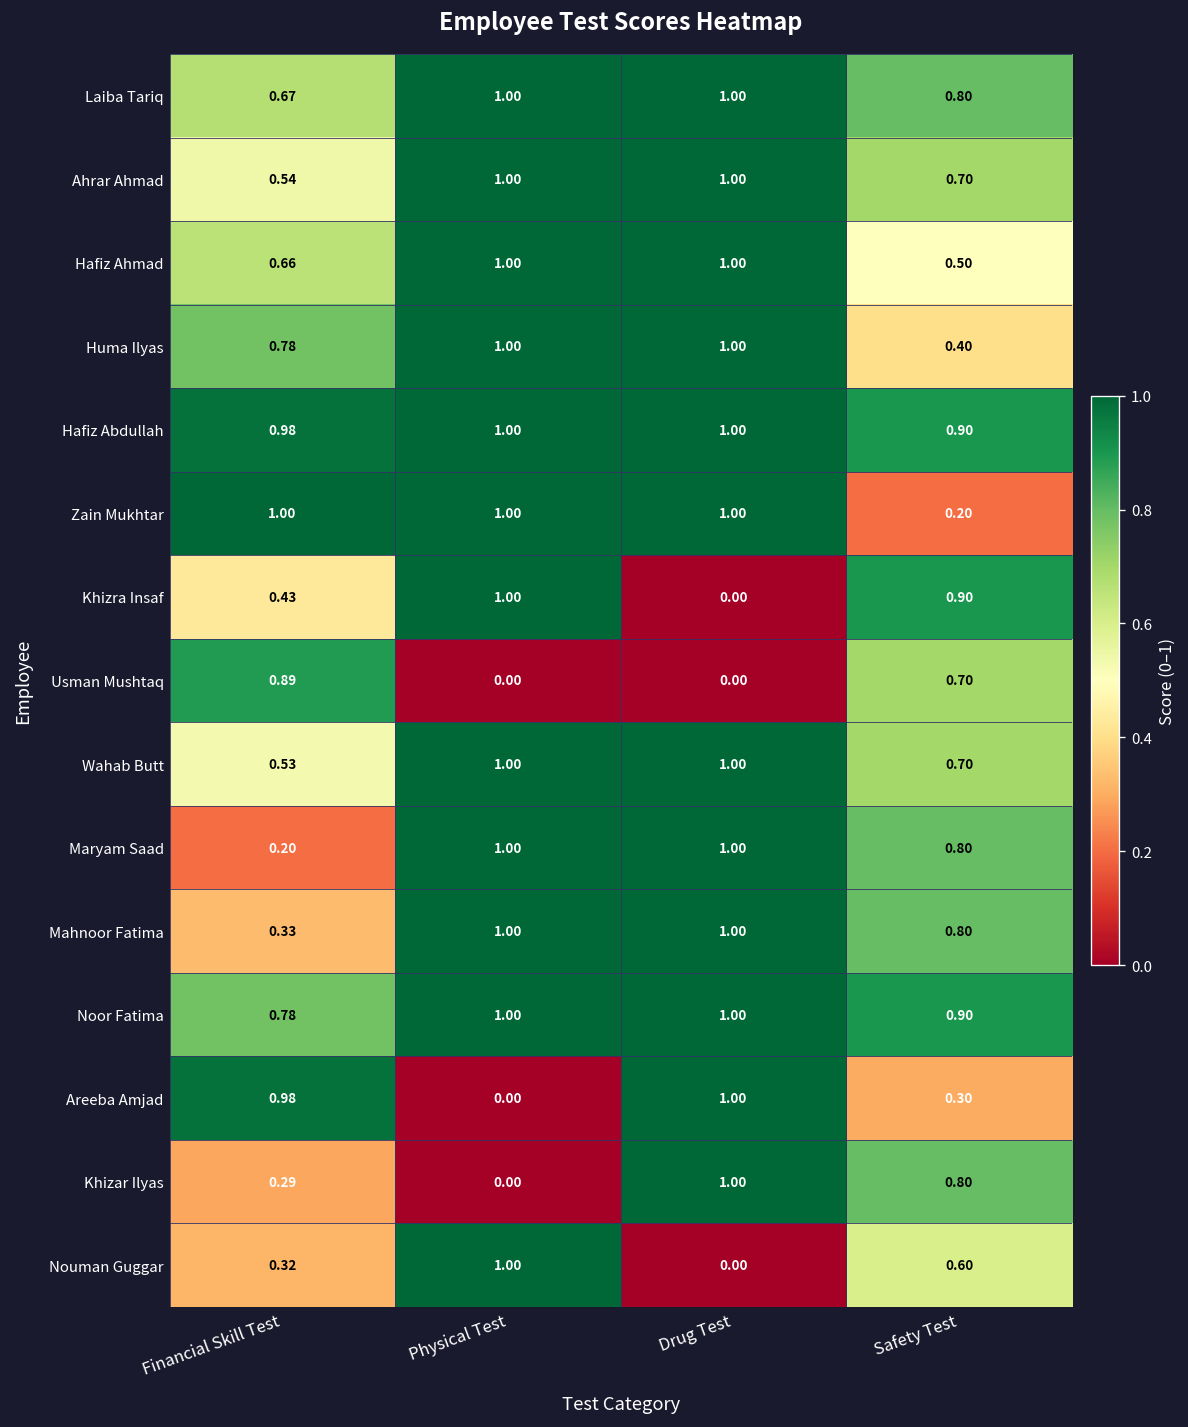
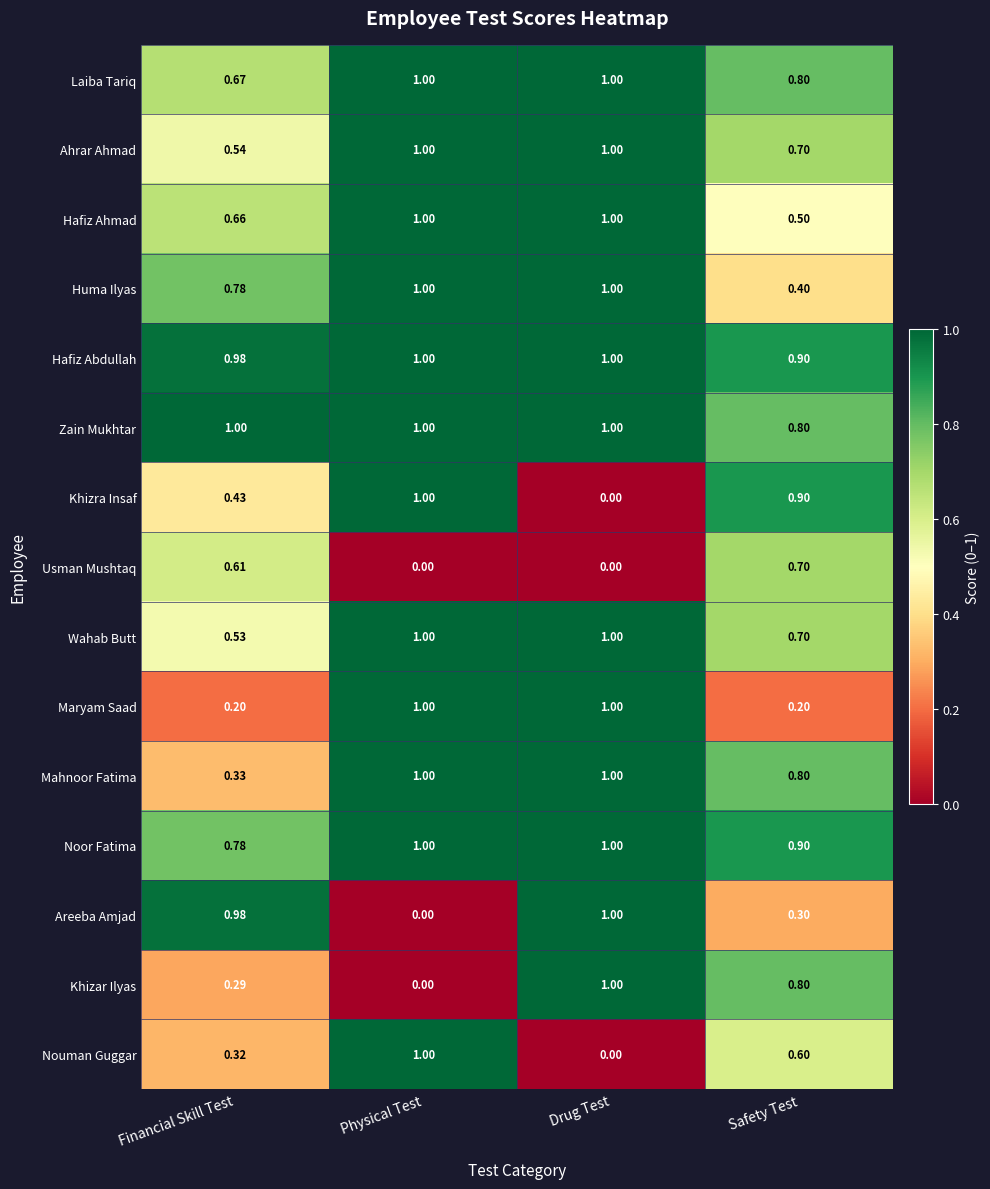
Zain Mukhtar, Safety Test: 0.20 -> 0.80
Usman Mushtaq, Financial Skill Test: 0.89 -> 0.61
Maryam Saad, Safety Test: 0.80 -> 0.20
